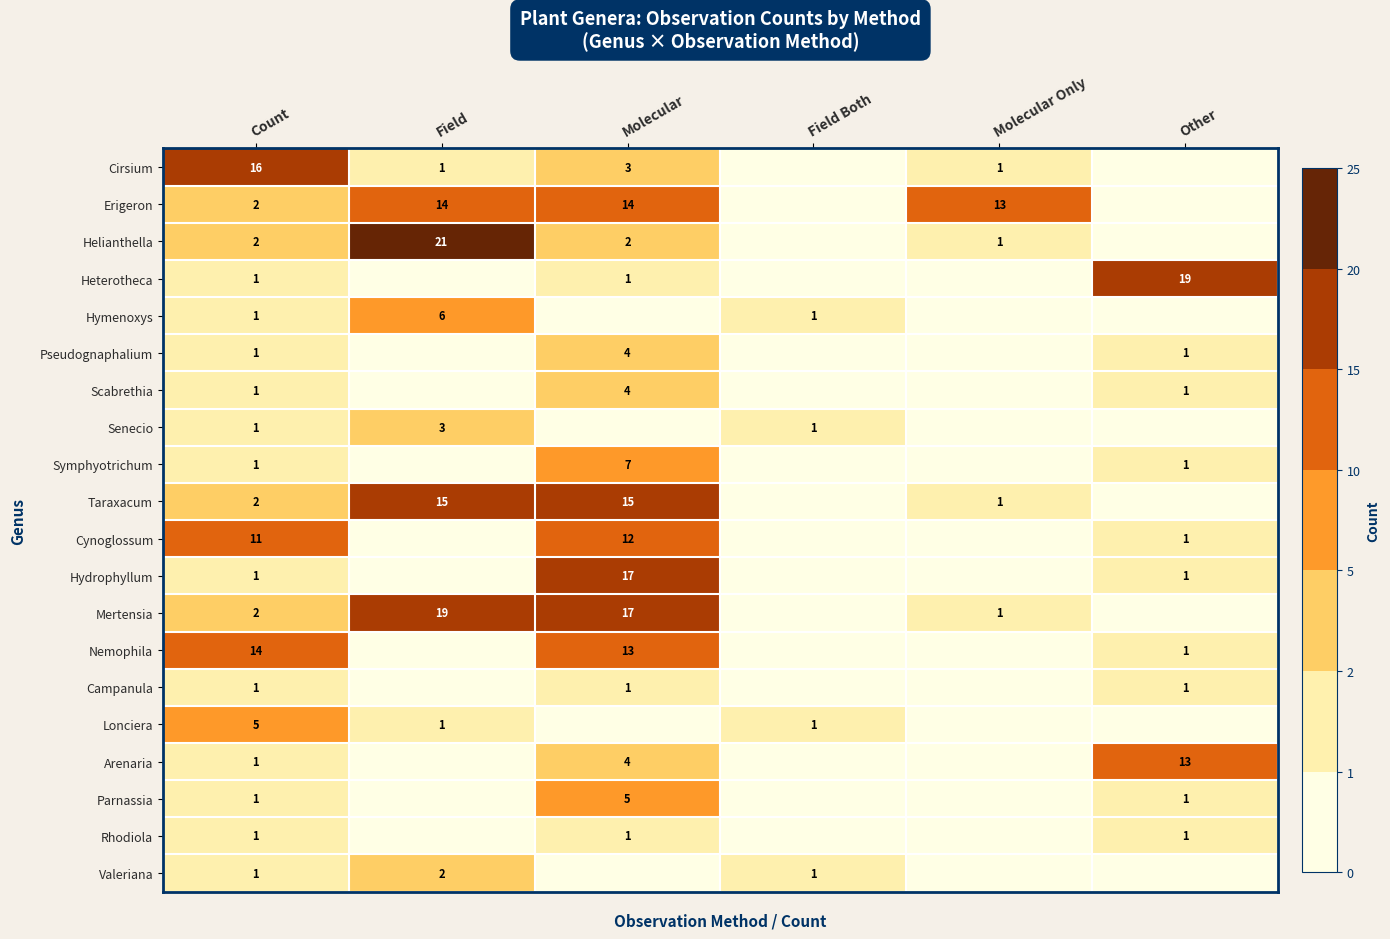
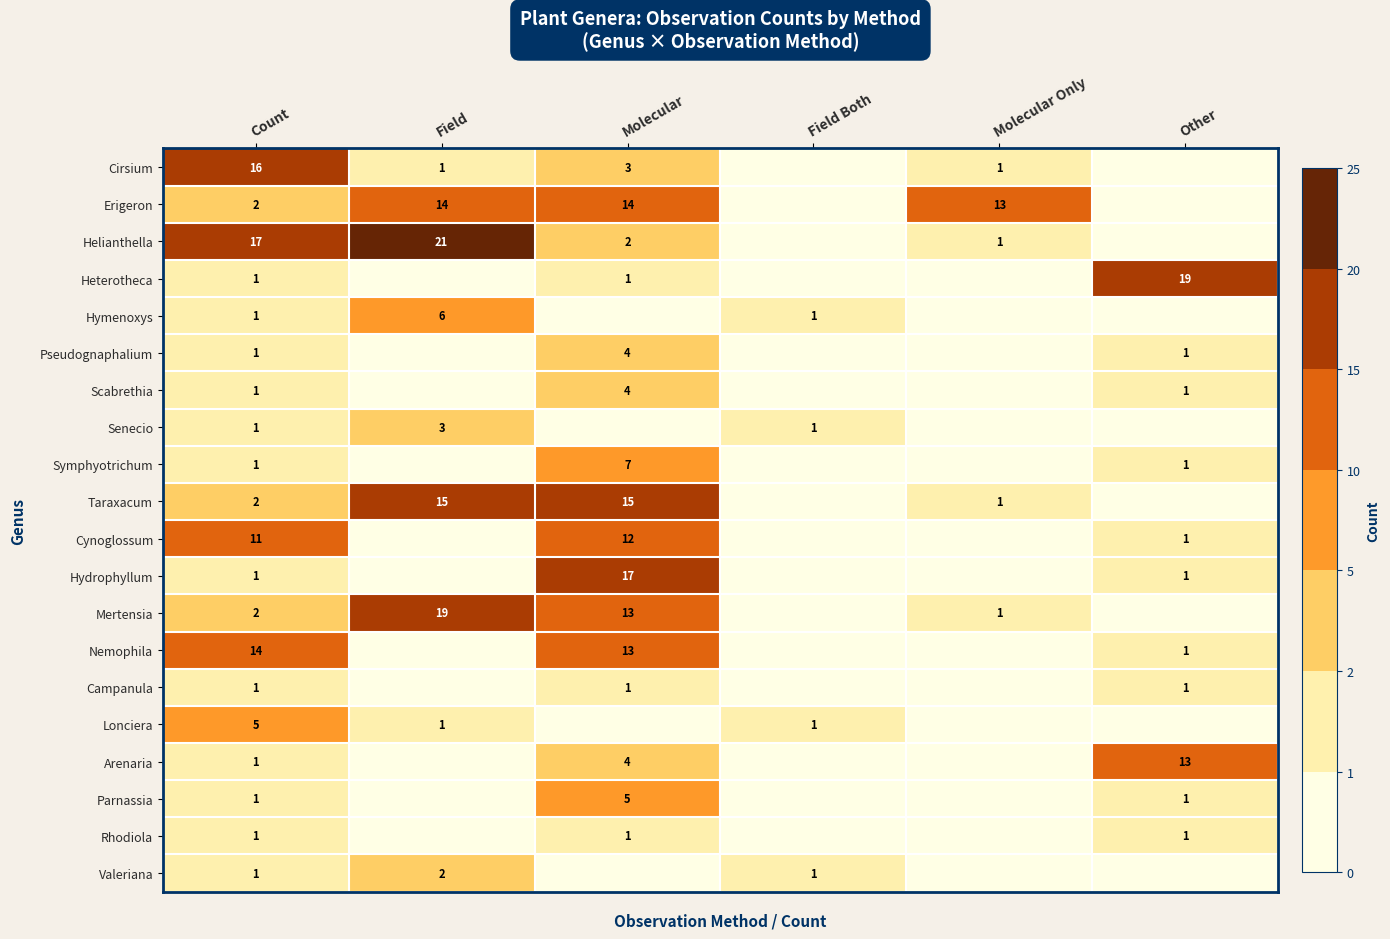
Helianthella, Count: 2 -> 17
Mertensia, Molecular: 17 -> 13
